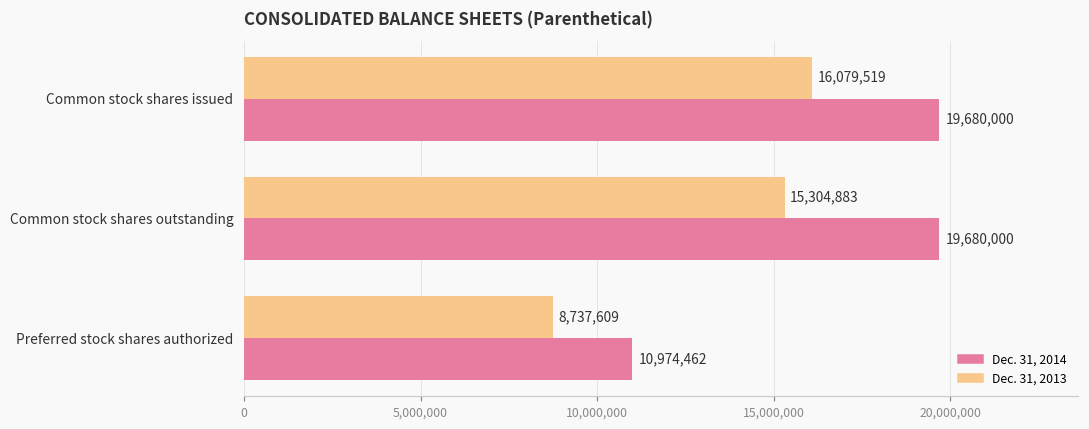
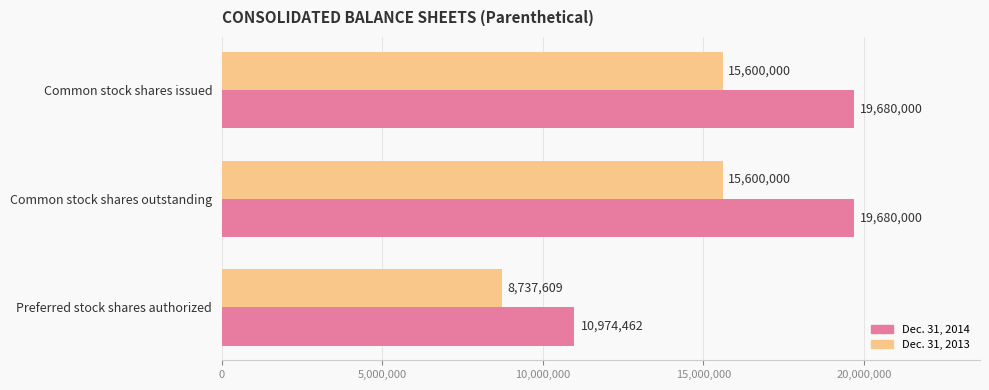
Dec. 31, 2013, Common stock shares issued: 16,079,519 -> 15,600,000
Dec. 31, 2013, Common stock shares outstanding: 15,304,883 -> 15,600,000
